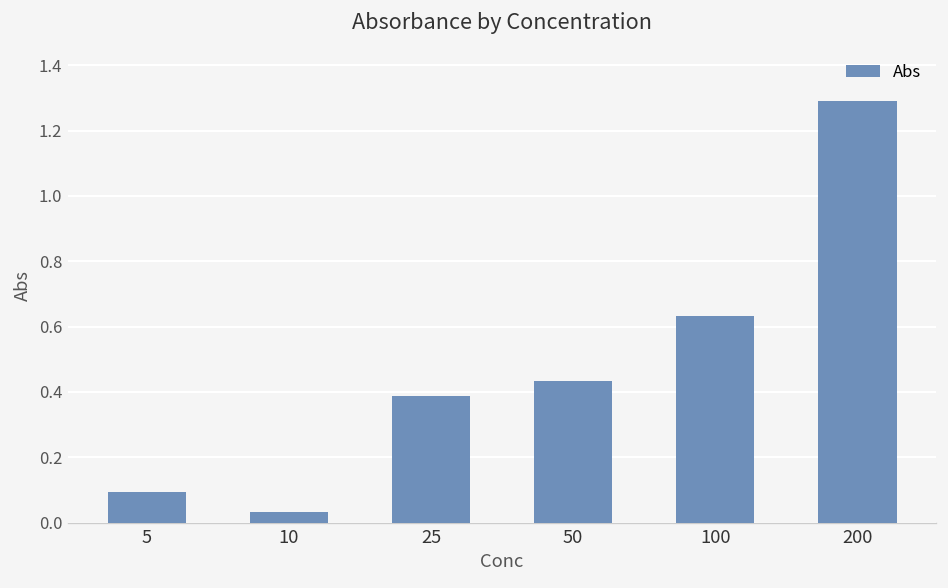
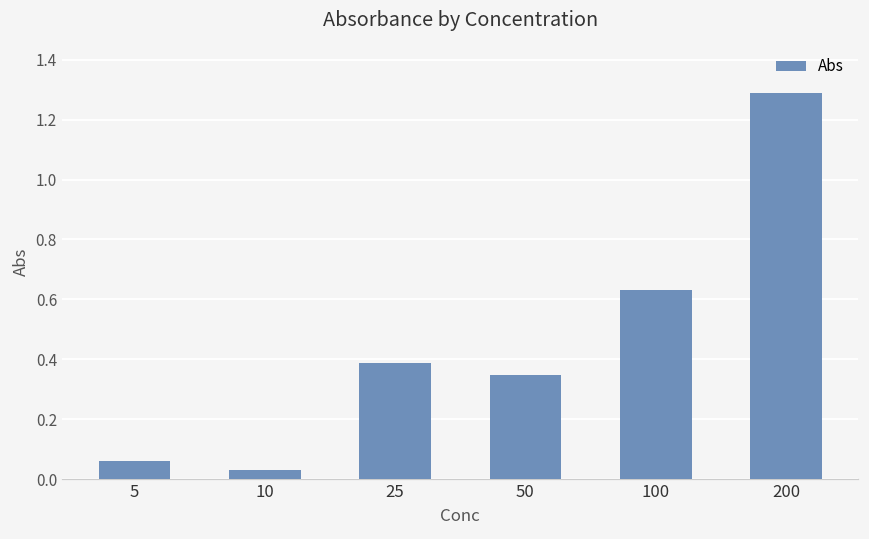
5: 0.10 -> 0.06
50: 0.43 -> 0.35
